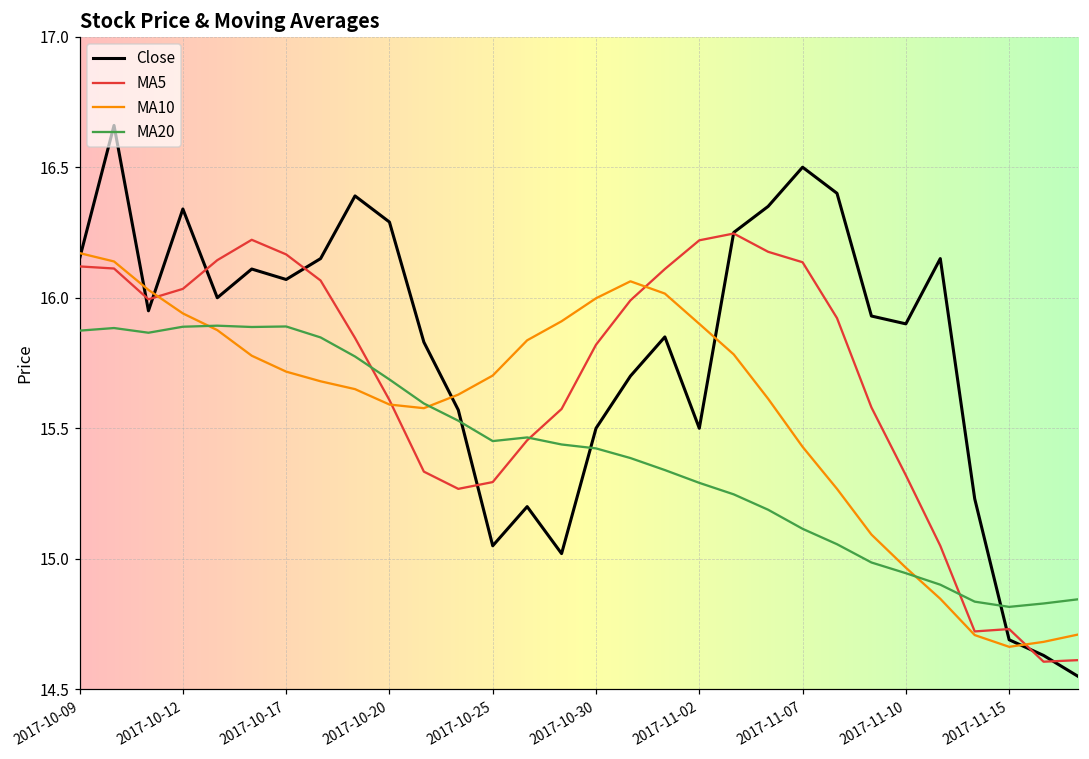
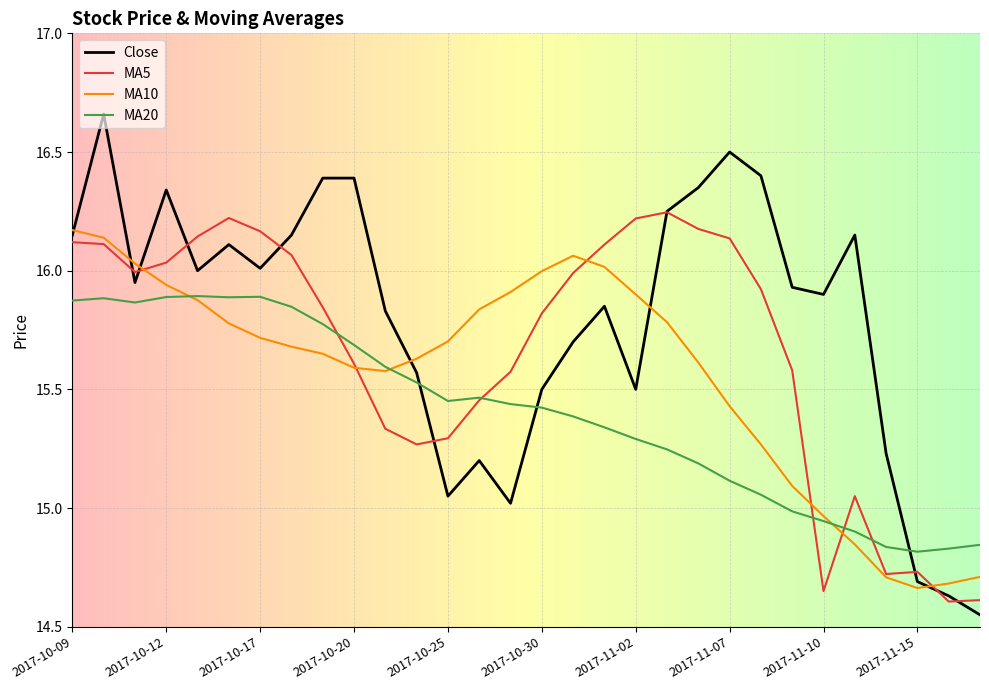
Close, 2017-10-17: 16.07 -> 16.01
Close, 2017-10-20: 16.29 -> 16.39
MA5, 2017-11-10: 15.32 -> 14.65
